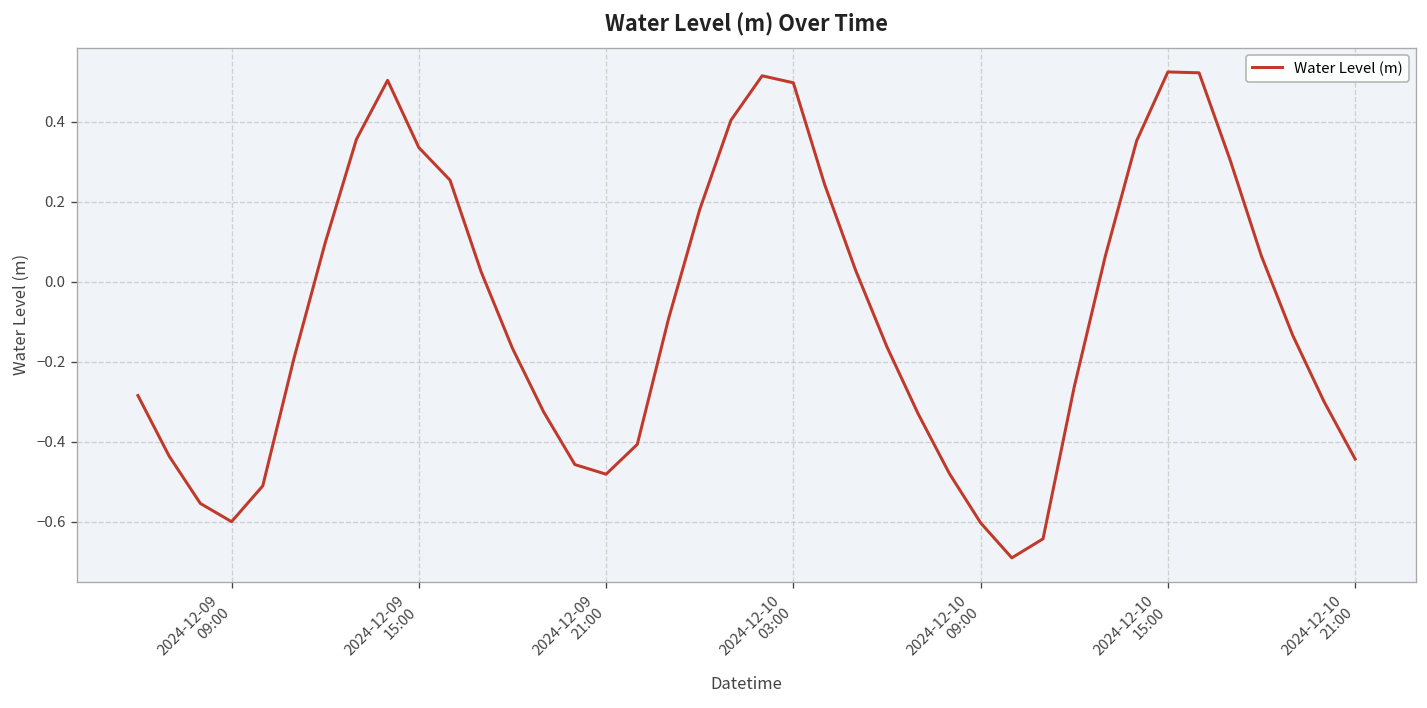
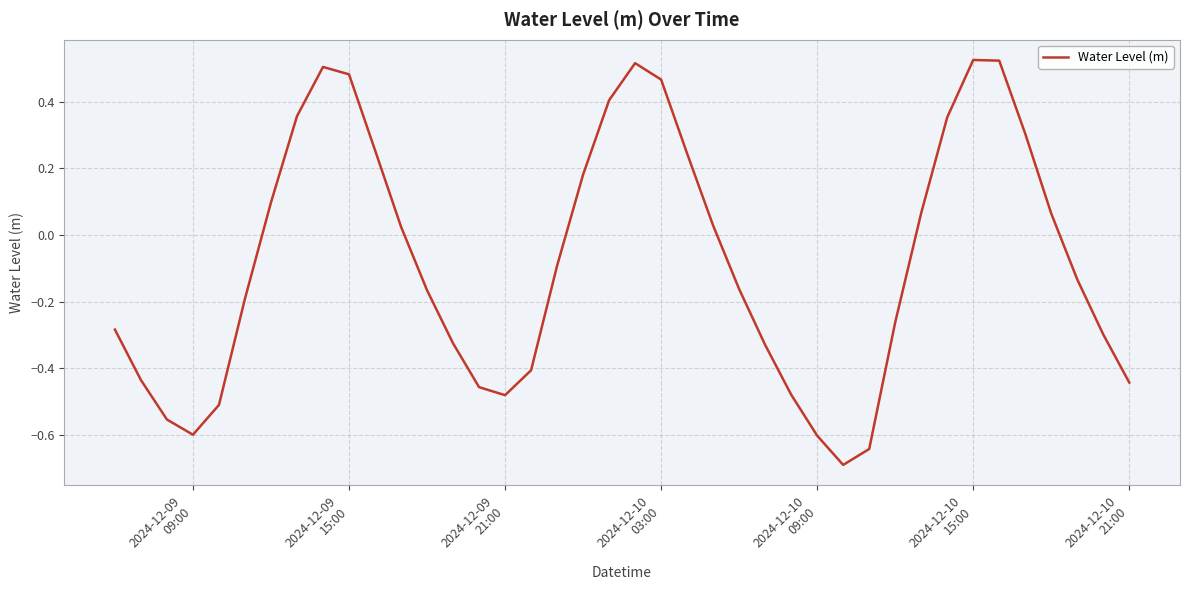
2024-12-09 15:00: 0.34 -> 0.48
2024-12-10 03:00: 0.50 -> 0.47
